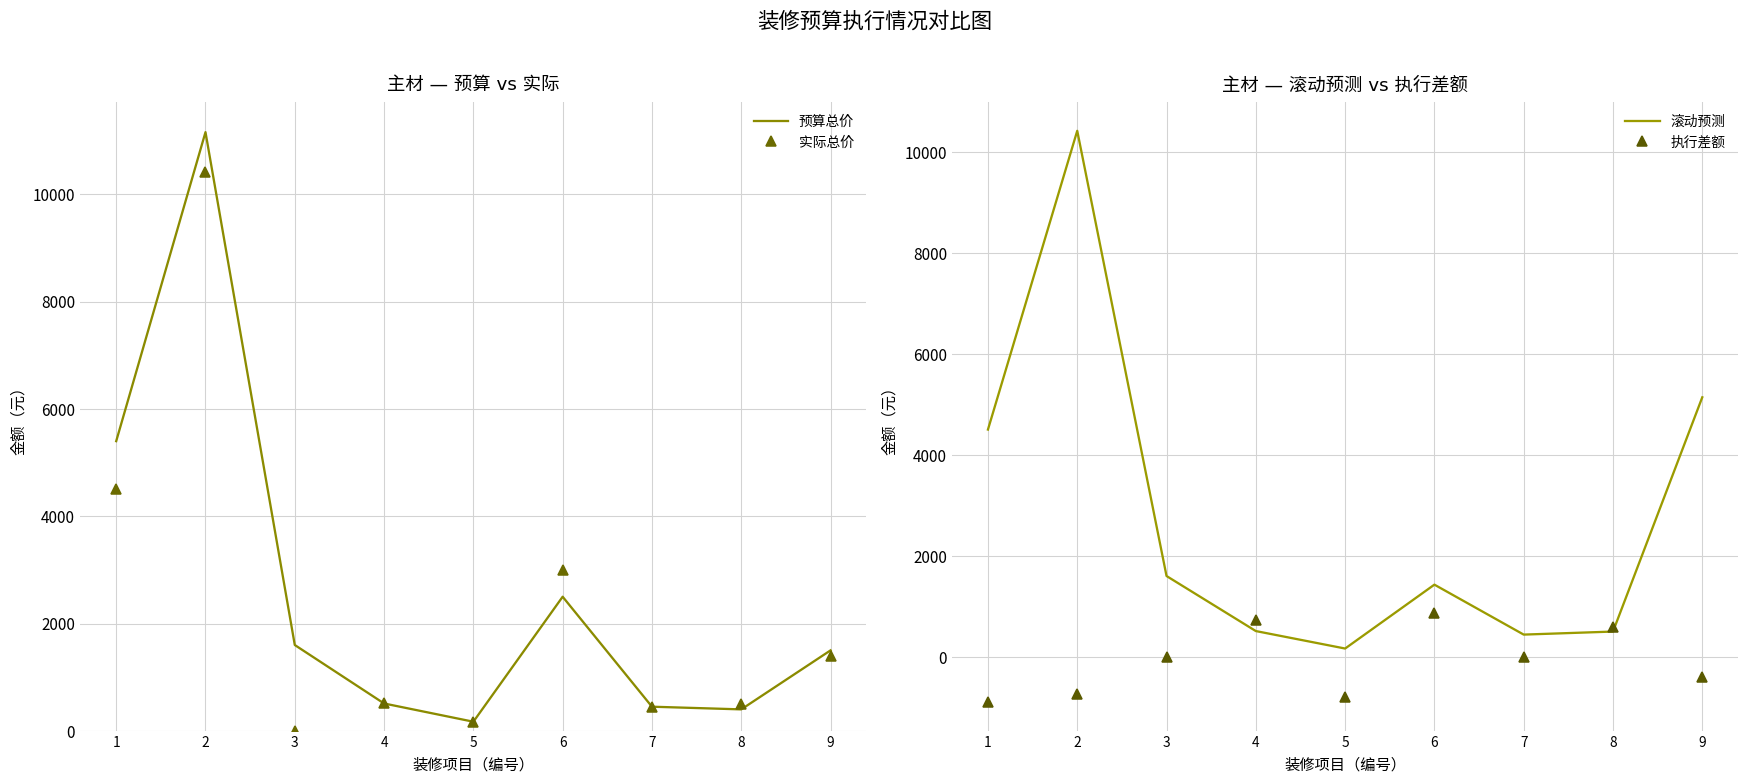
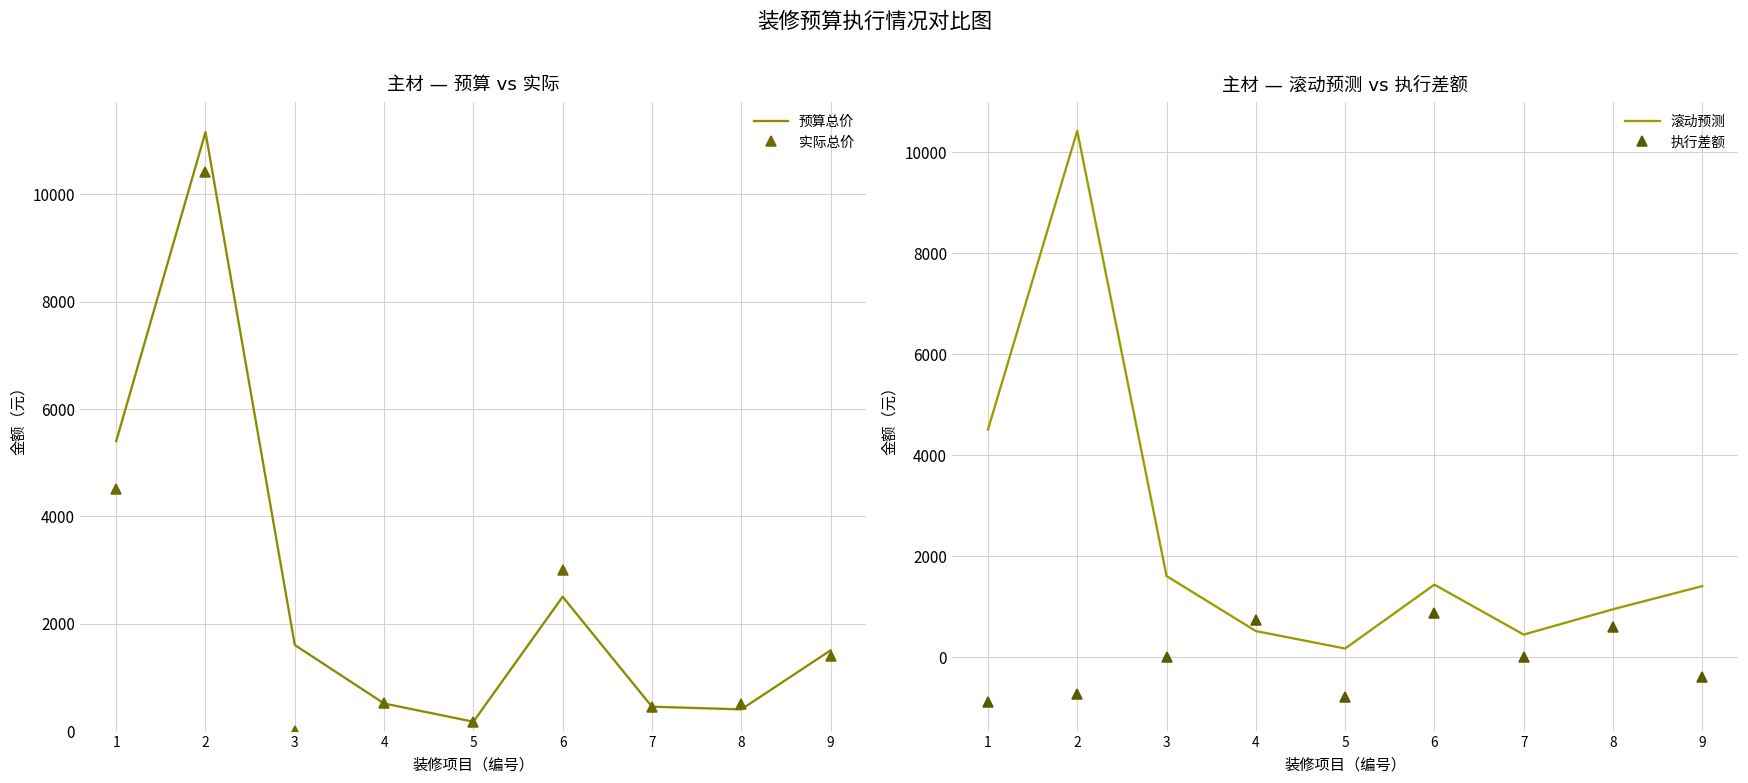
主材 — 滚动预测 vs 执行差额, 滚动预测, 8: 500 -> 900
主材 — 滚动预测 vs 执行差额, 滚动预测, 9: 5100 -> 1400
